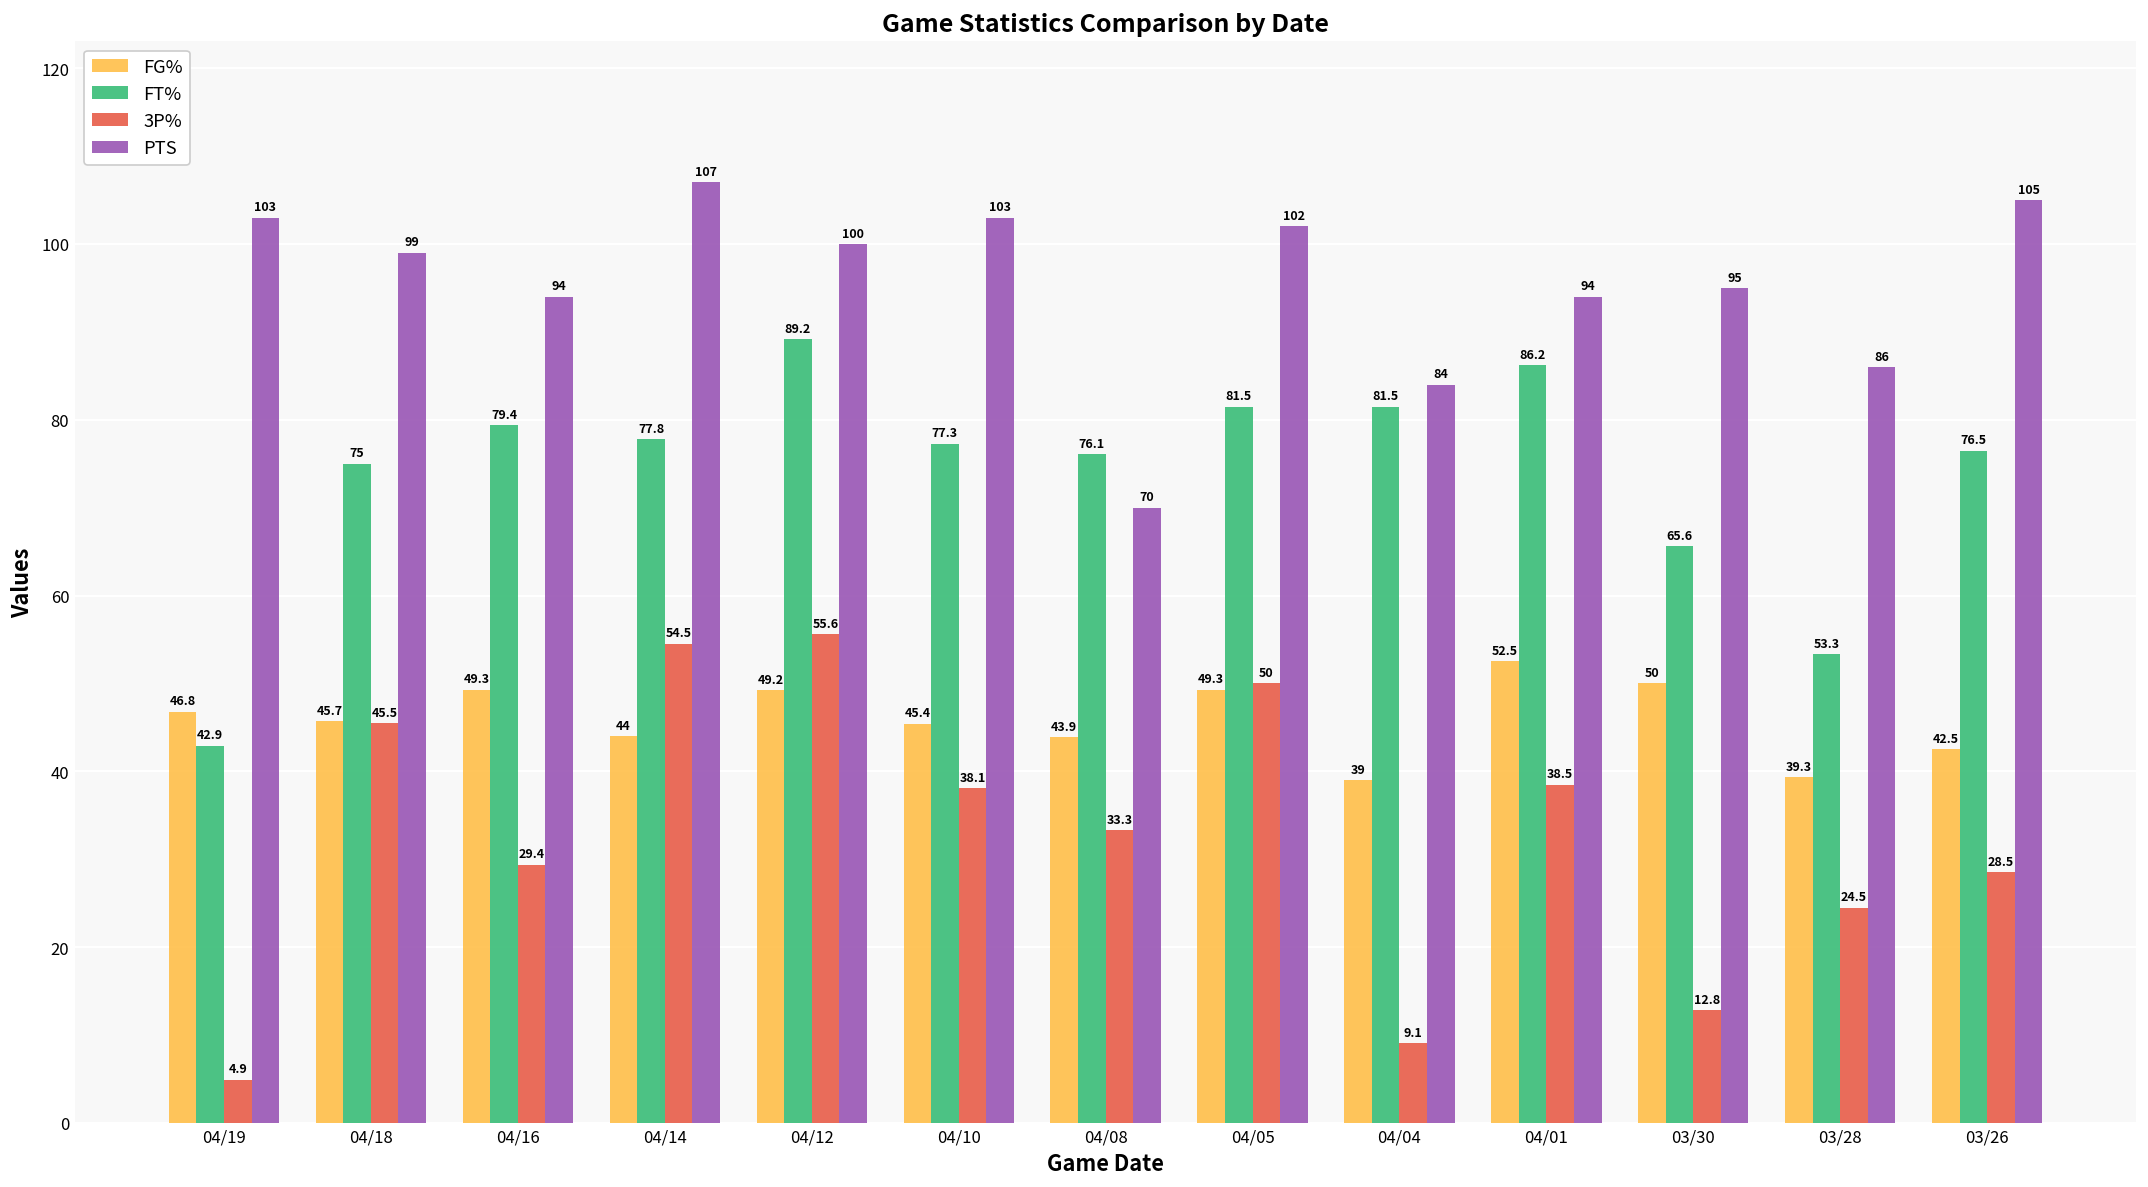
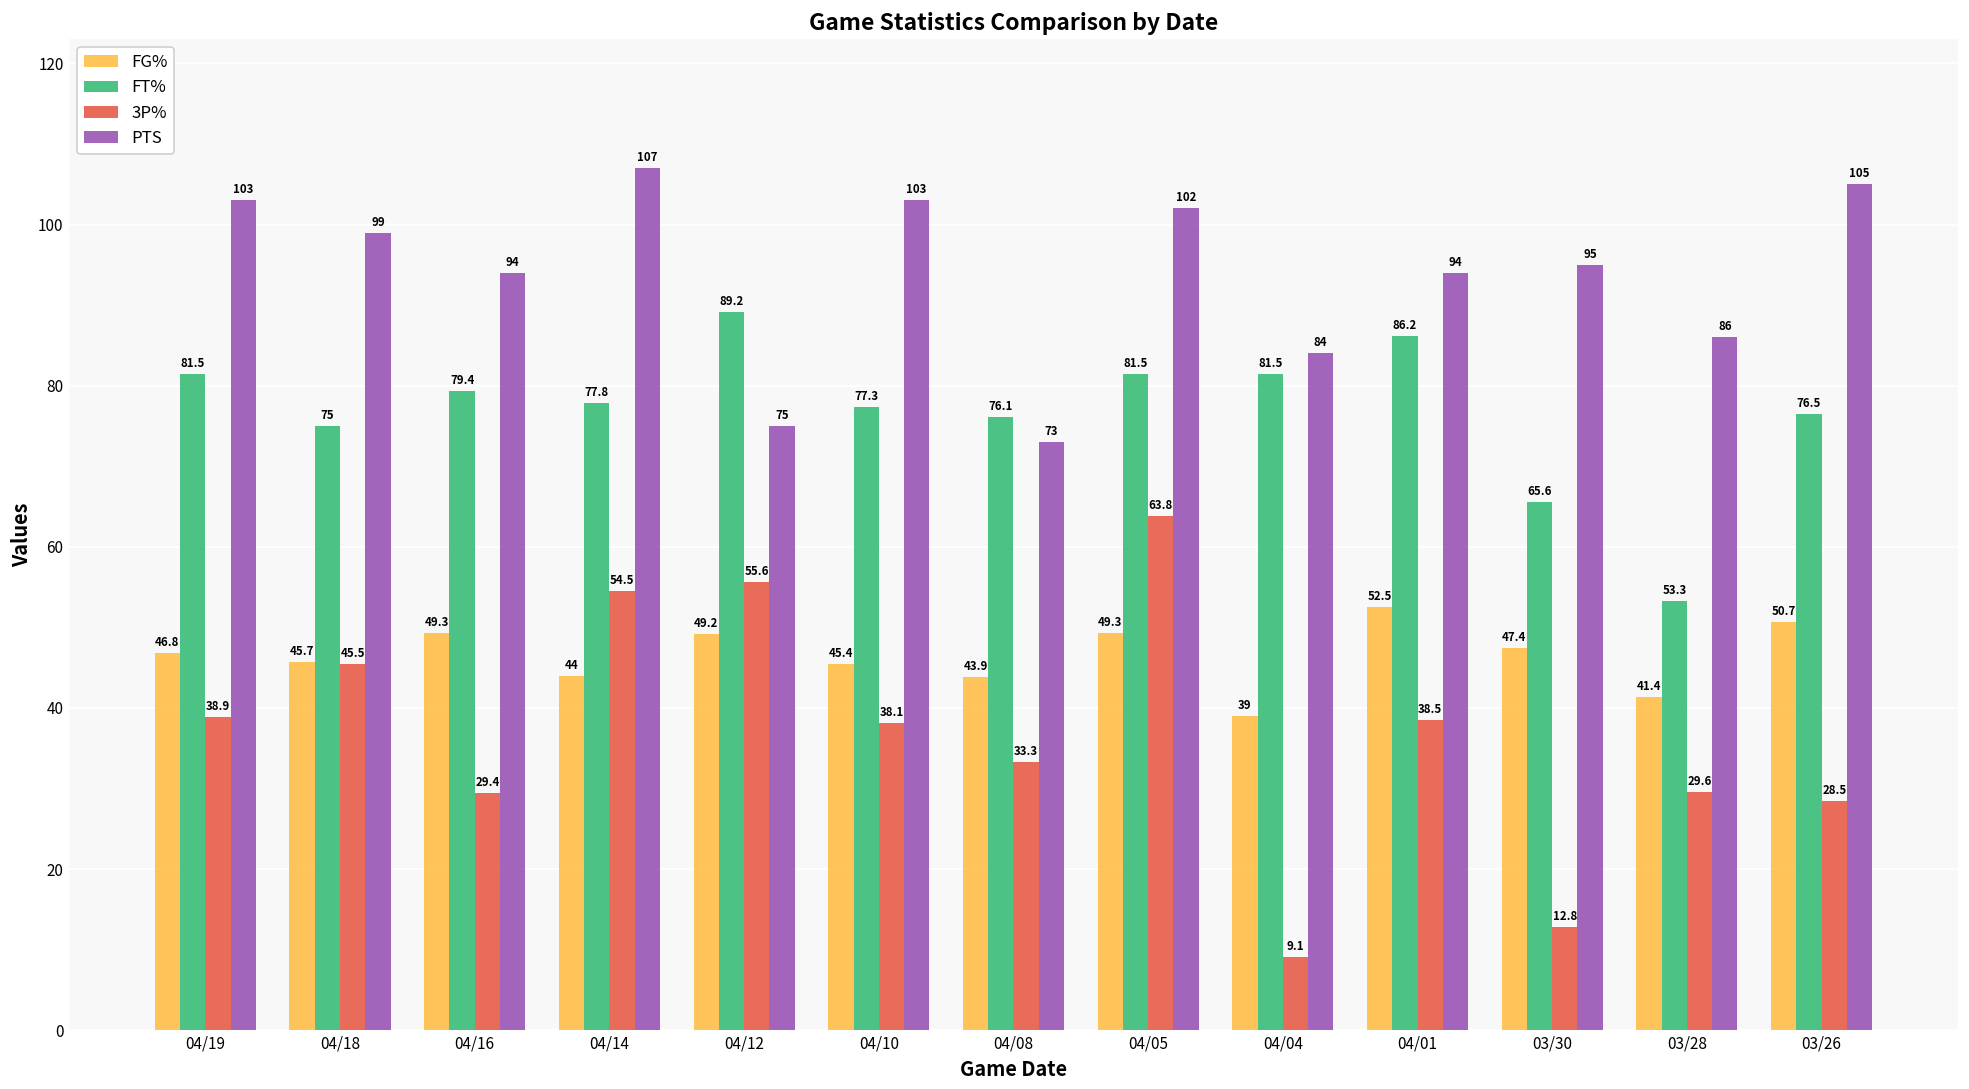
FT%, 04/19: 42.9 -> 81.5
3P%, 04/19: 4.9 -> 38.9
PTS, 04/12: 100 -> 75
PTS, 04/08: 70 -> 73
3P%, 04/05: 50 -> 63.8
FG%, 03/30: 50 -> 47.4
FG%, 03/28: 39.3 -> 41.4
3P%, 03/28: 24.5 -> 29.6
FG%, 03/26: 42.5 -> 50.7
